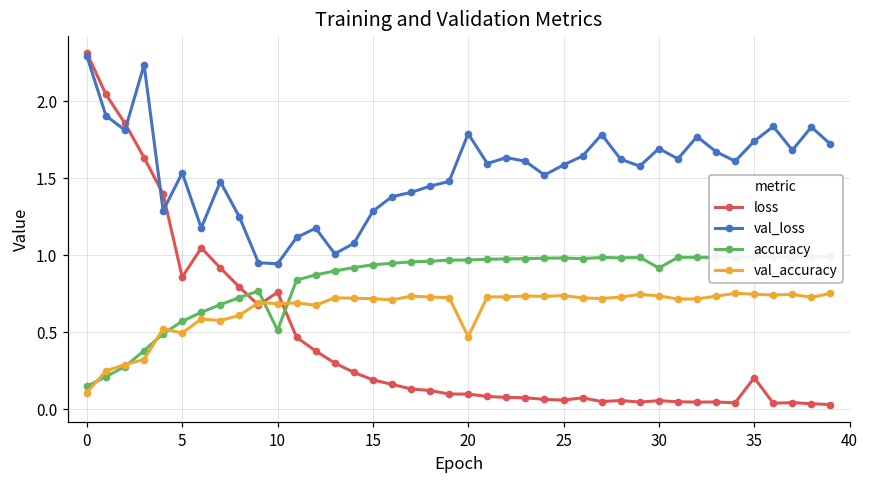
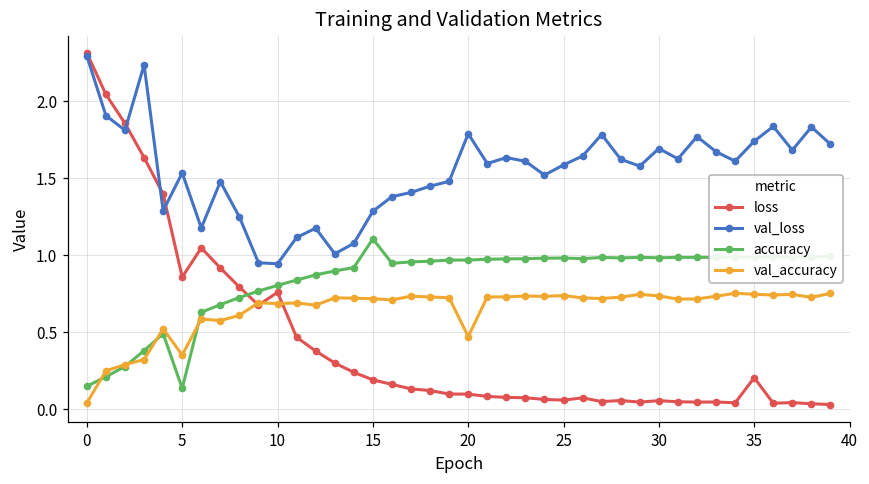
val_accuracy, 0: 0.11 -> 0.04
accuracy, 5: 0.57 -> 0.14
val_accuracy, 5: 0.49 -> 0.35
accuracy, 10: 0.51 -> 0.80
accuracy, 15: 0.94 -> 1.11
accuracy, 30: 0.92 -> 0.98
